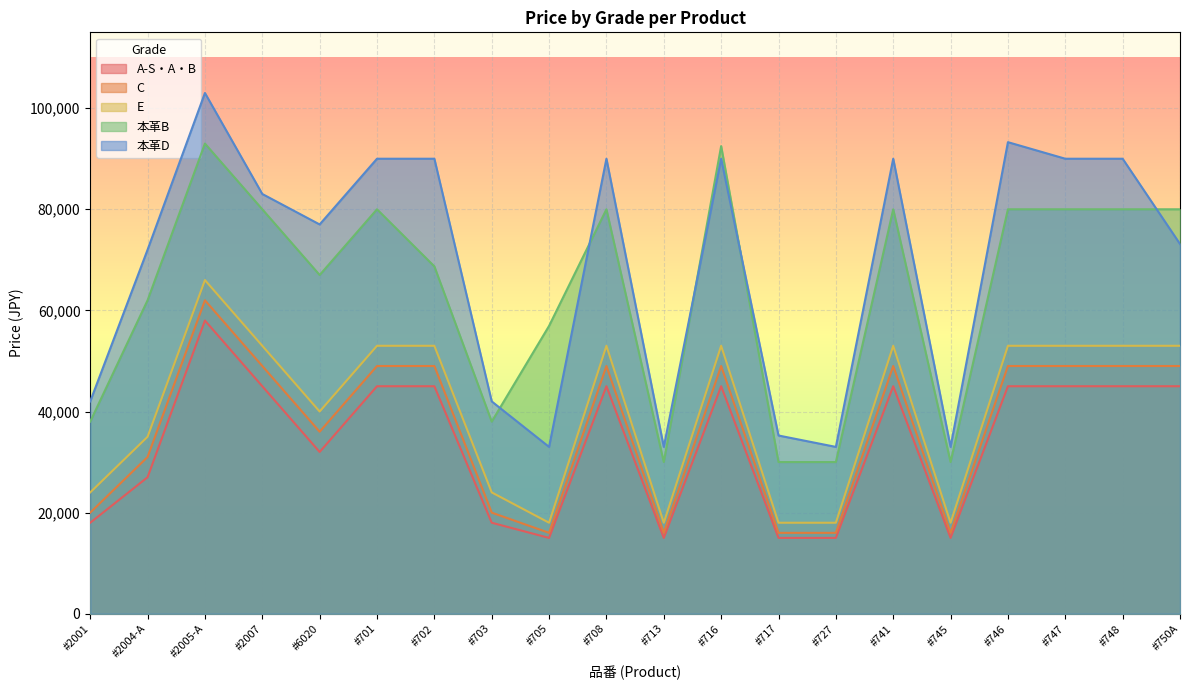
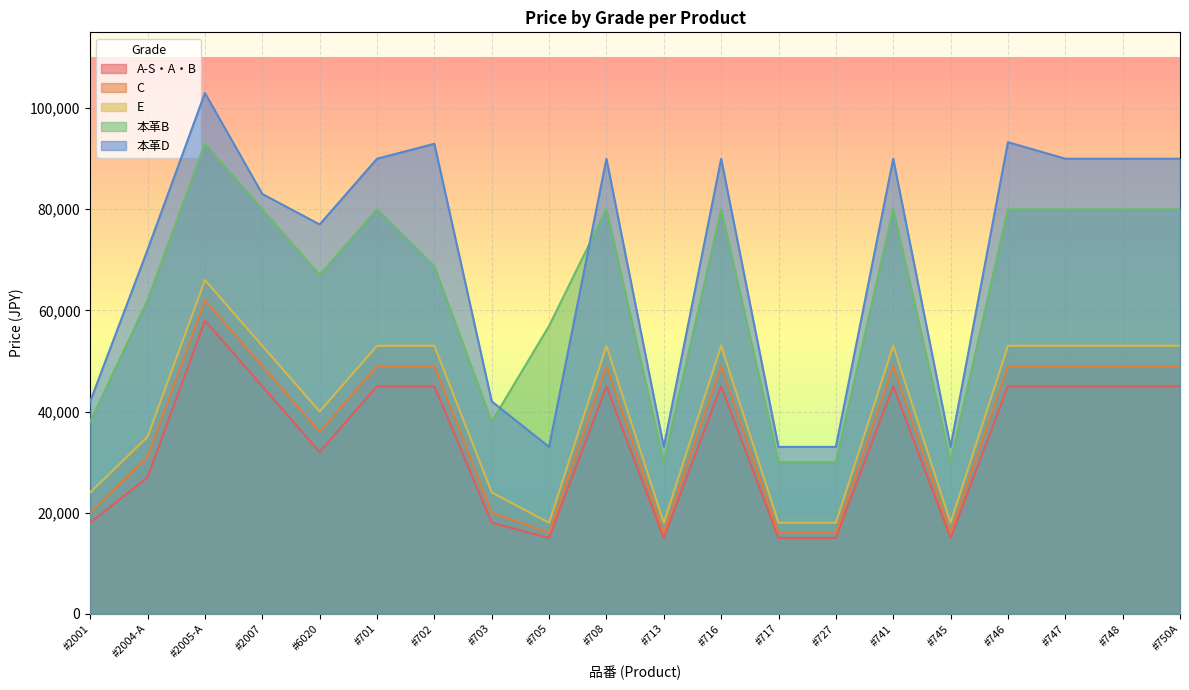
本革D, #702: 90,000 -> 93,000
本革B, #716: 92,000 -> 80,000
本革D, #717: 35,000 -> 33,000
本革D, #750A: 73,000 -> 90,000
